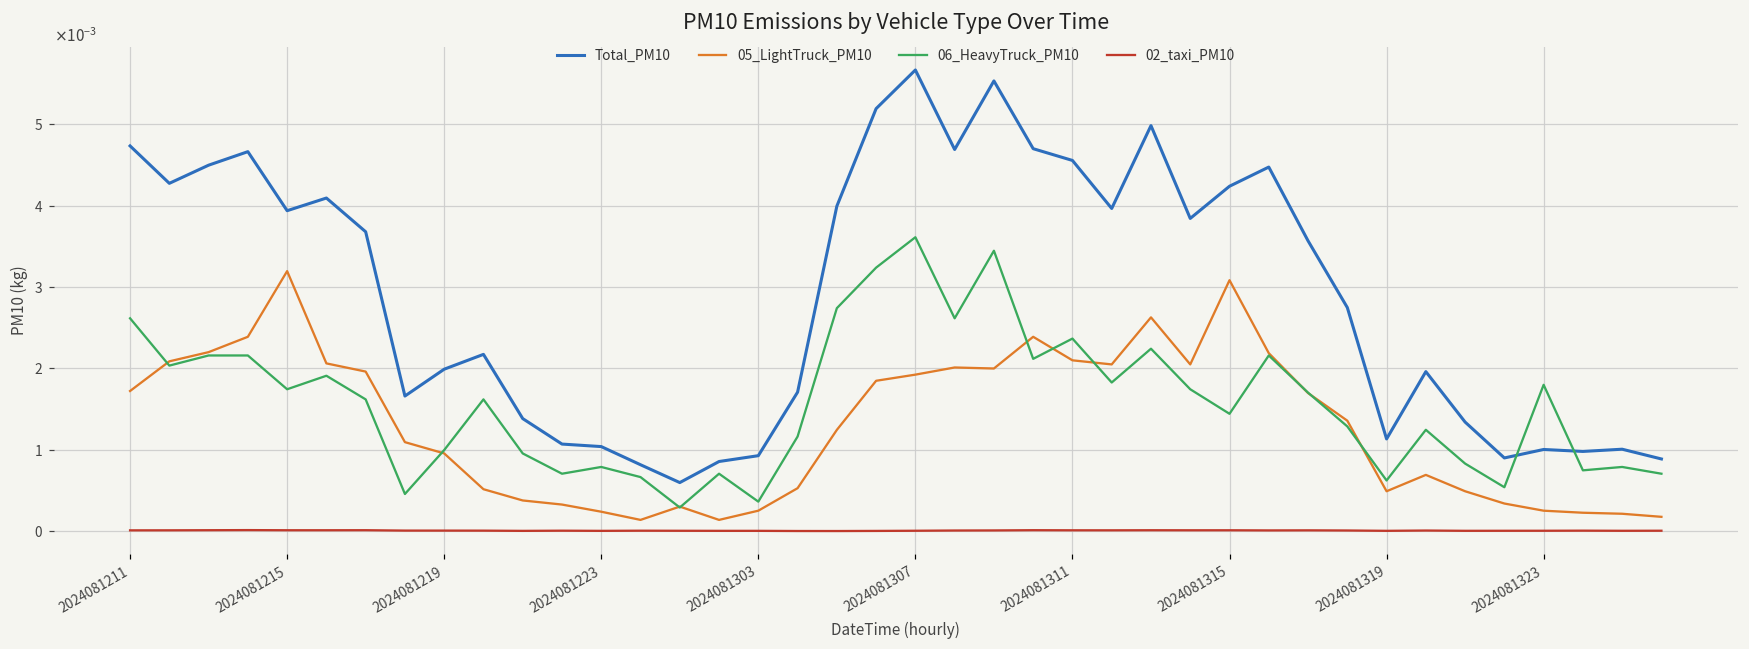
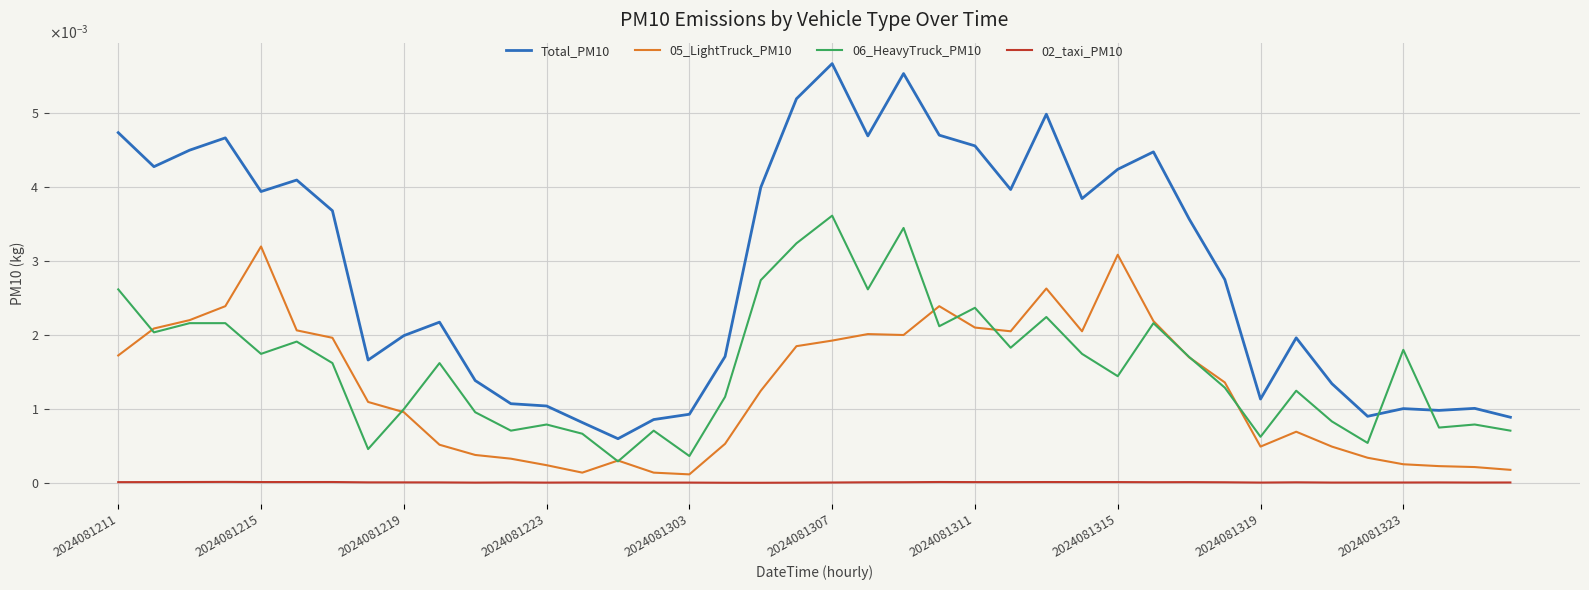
05_LightTruck_PM10, 2024081303: 0.0003 -> 0.0001
